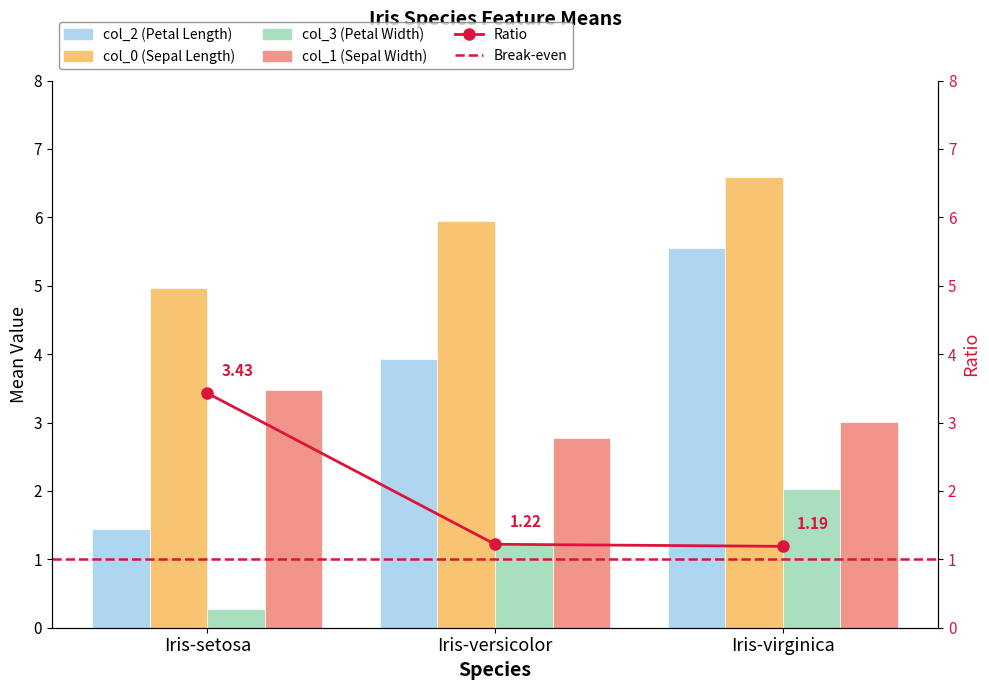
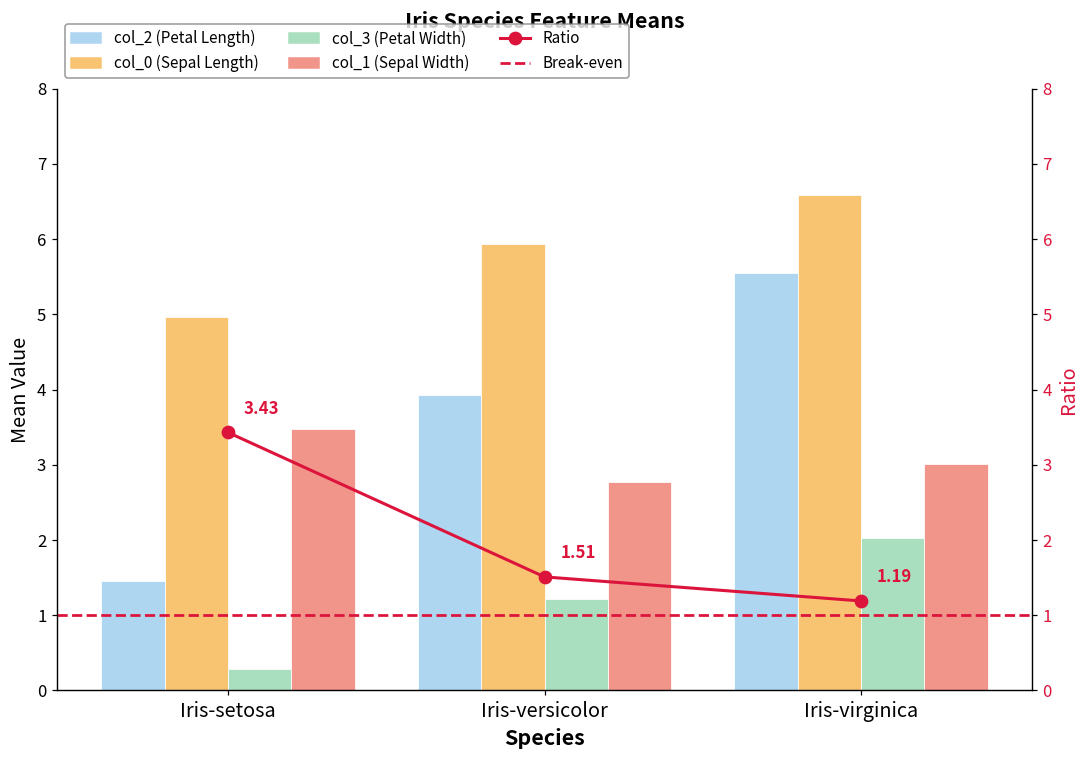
Ratio, Iris-versicolor: 1.22 -> 1.51
